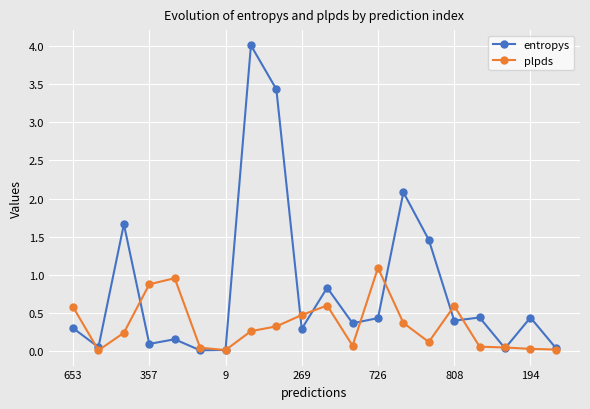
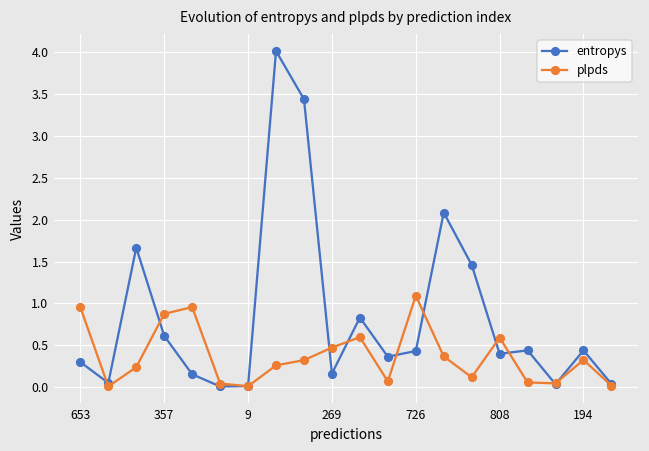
plpds, 653: 0.6 -> 1.0
entropys, 357: 0.1 -> 0.6
entropys, 269: 0.3 -> 0.2
plpds, 194: 0.0 -> 0.3
